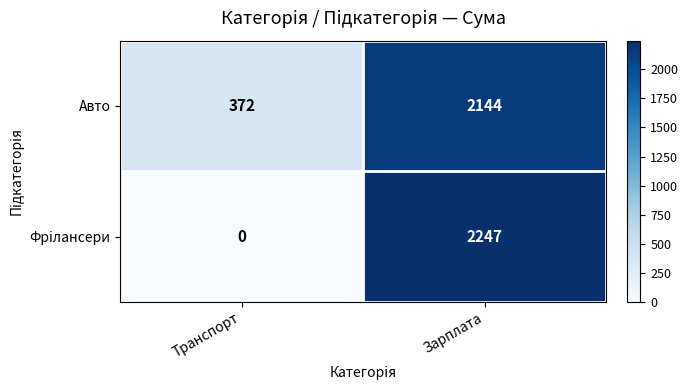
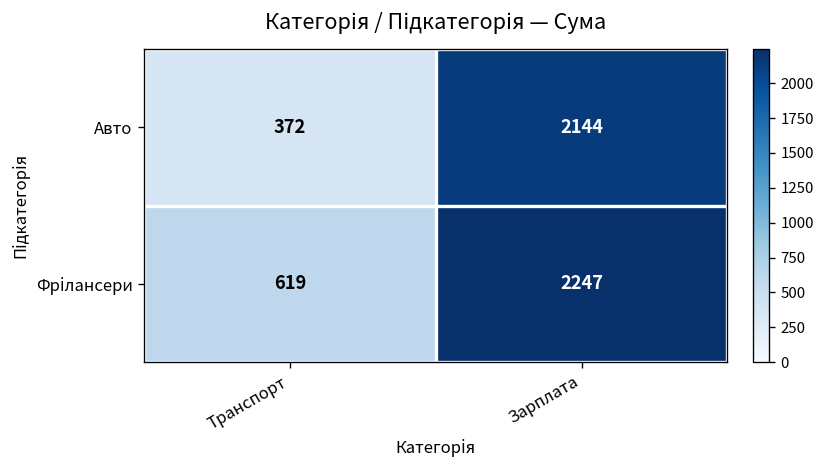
Фрілансери, Транспорт: 0 -> 619
